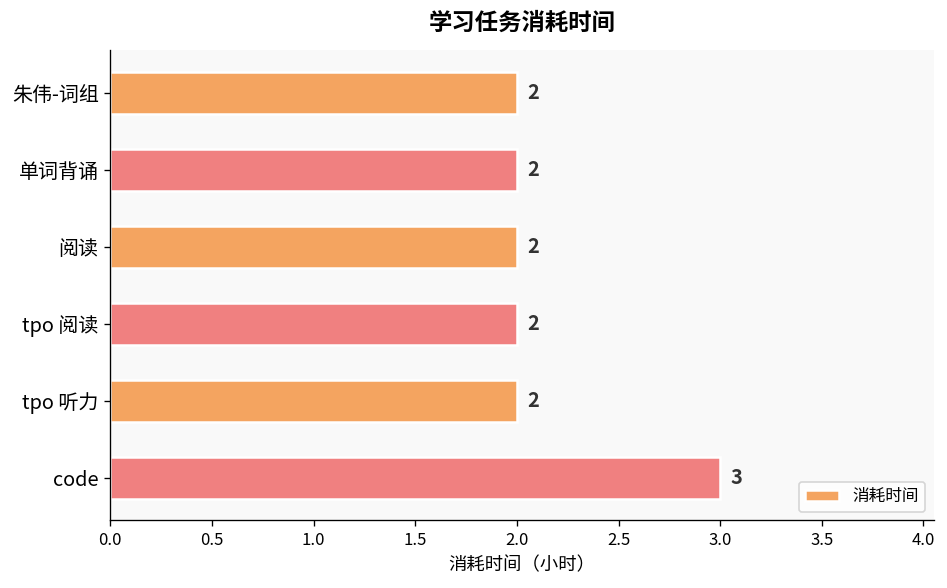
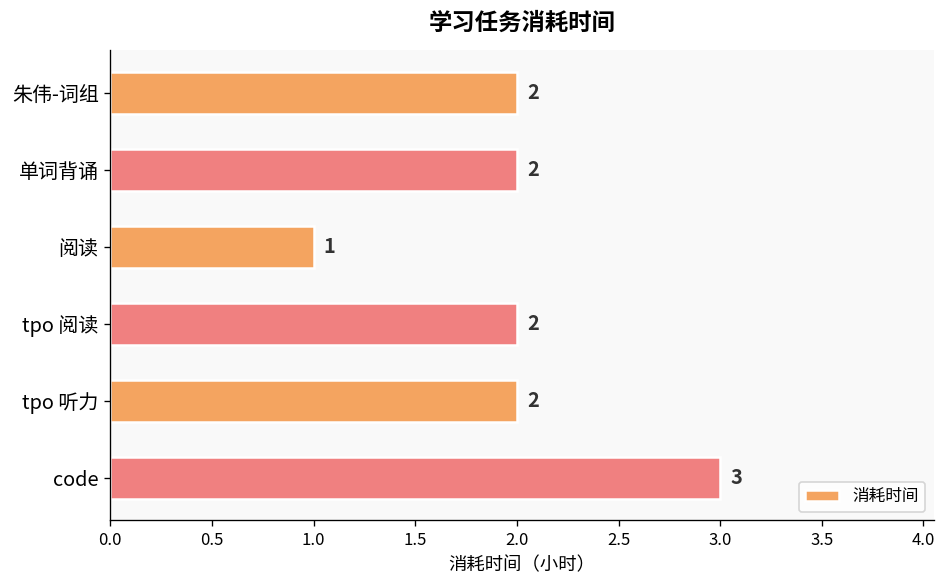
阅读: 2 -> 1
